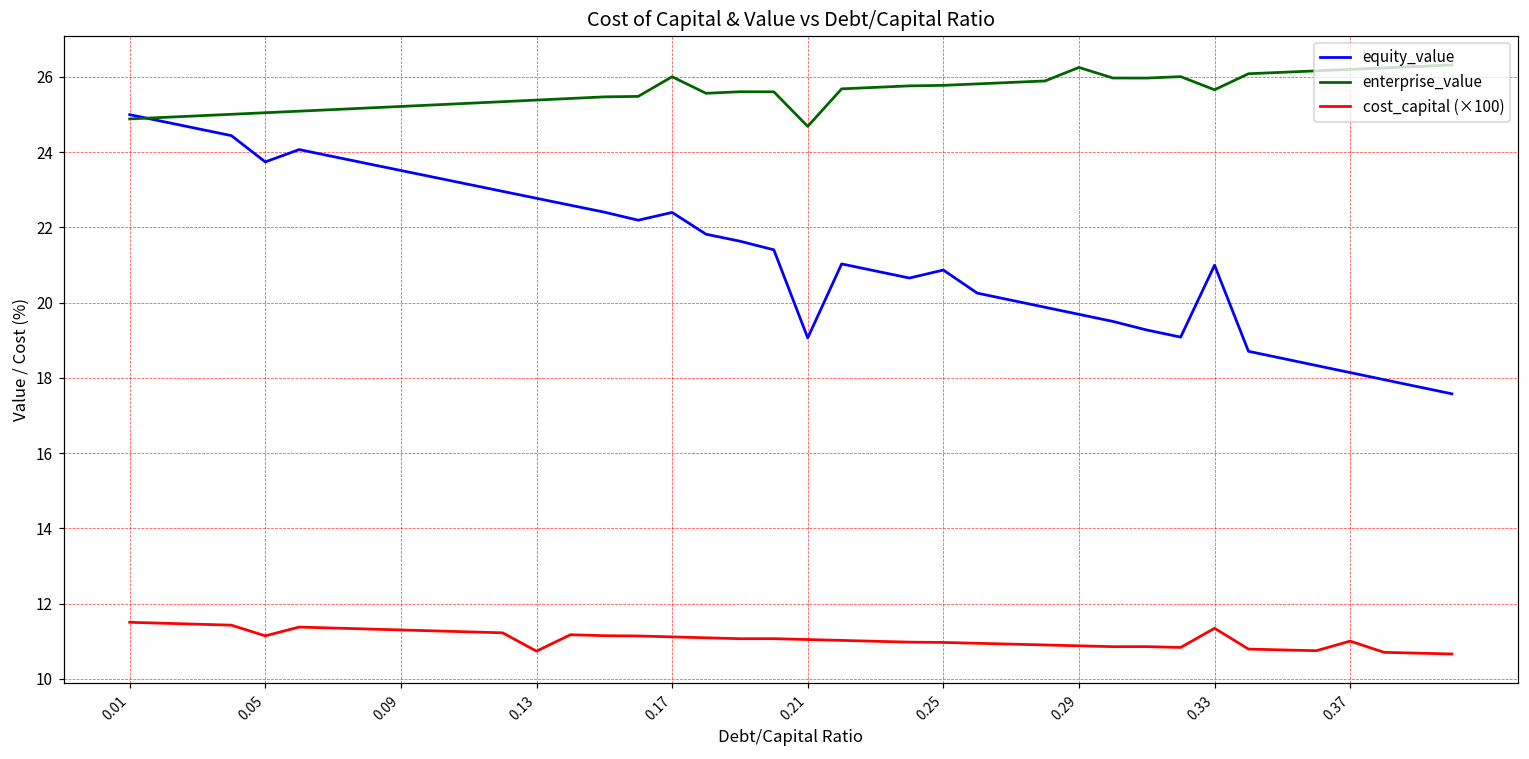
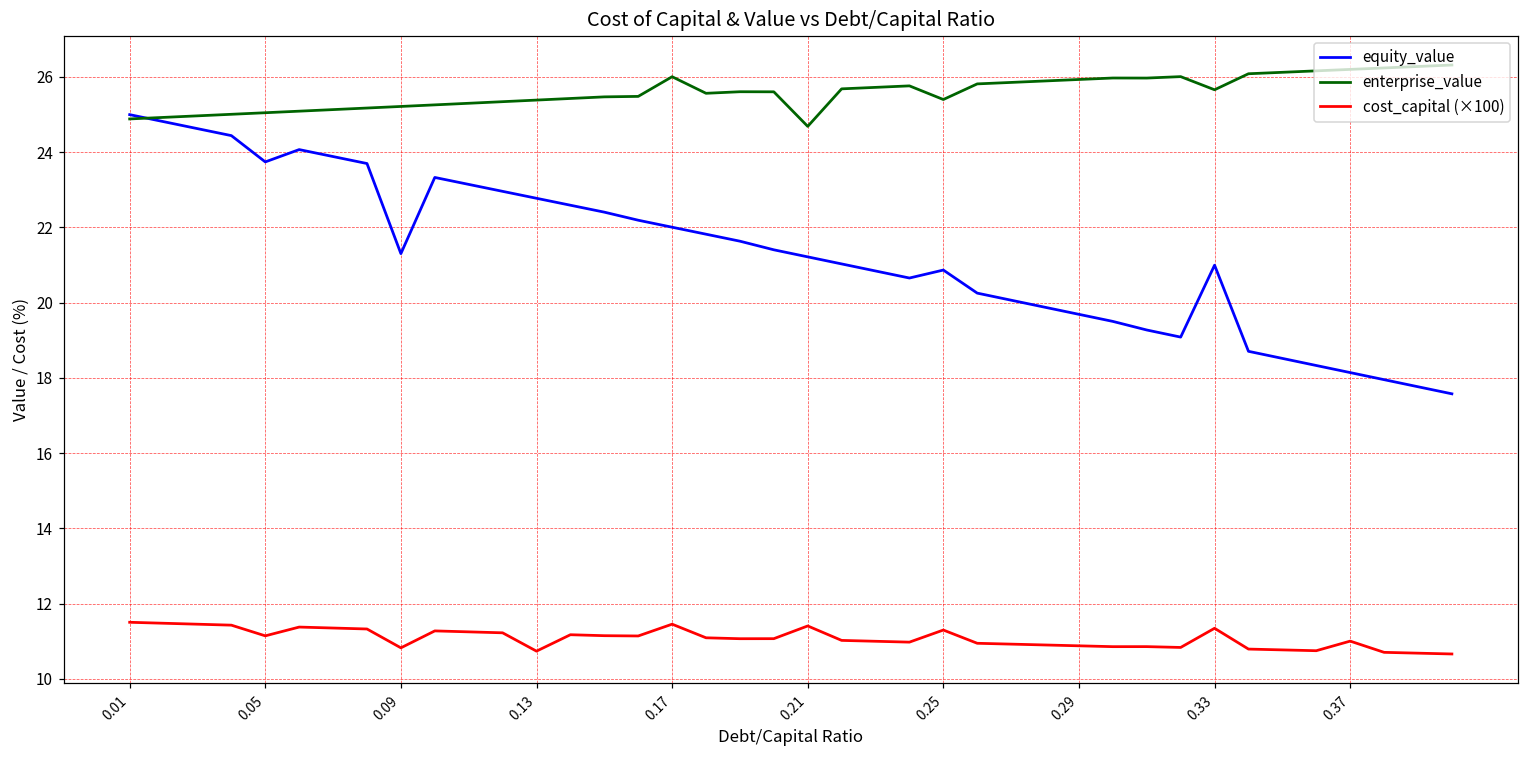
equity_value, 0.09: 23.5 -> 21.3
cost_capital (×100), 0.09: 11.3 -> 10.8
equity_value, 0.17: 22.4 -> 22.0
cost_capital (×100), 0.17: 11.1 -> 11.5
equity_value, 0.21: 19.1 -> 21.2
cost_capital (×100), 0.21: 11.0 -> 11.4
enterprise_value, 0.25: 25.8 -> 25.4
cost_capital (×100), 0.25: 11.0 -> 11.3
enterprise_value, 0.29: 26.2 -> 25.9
